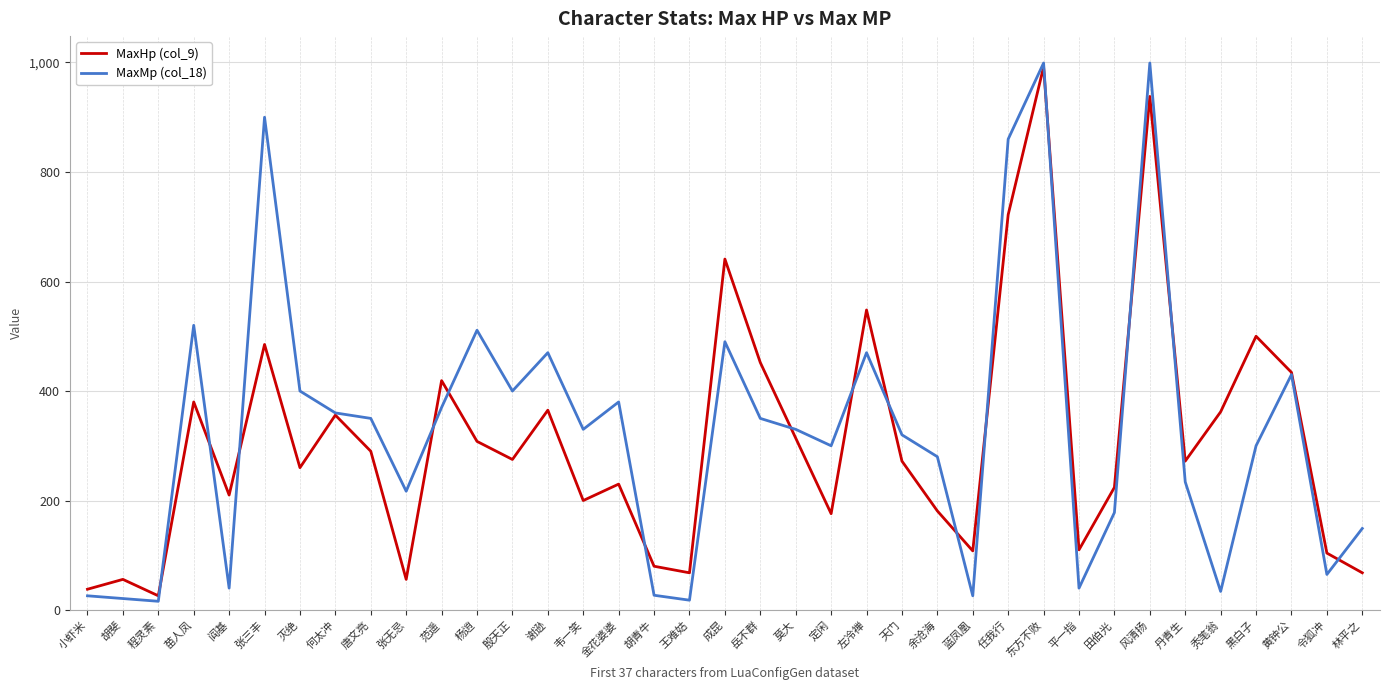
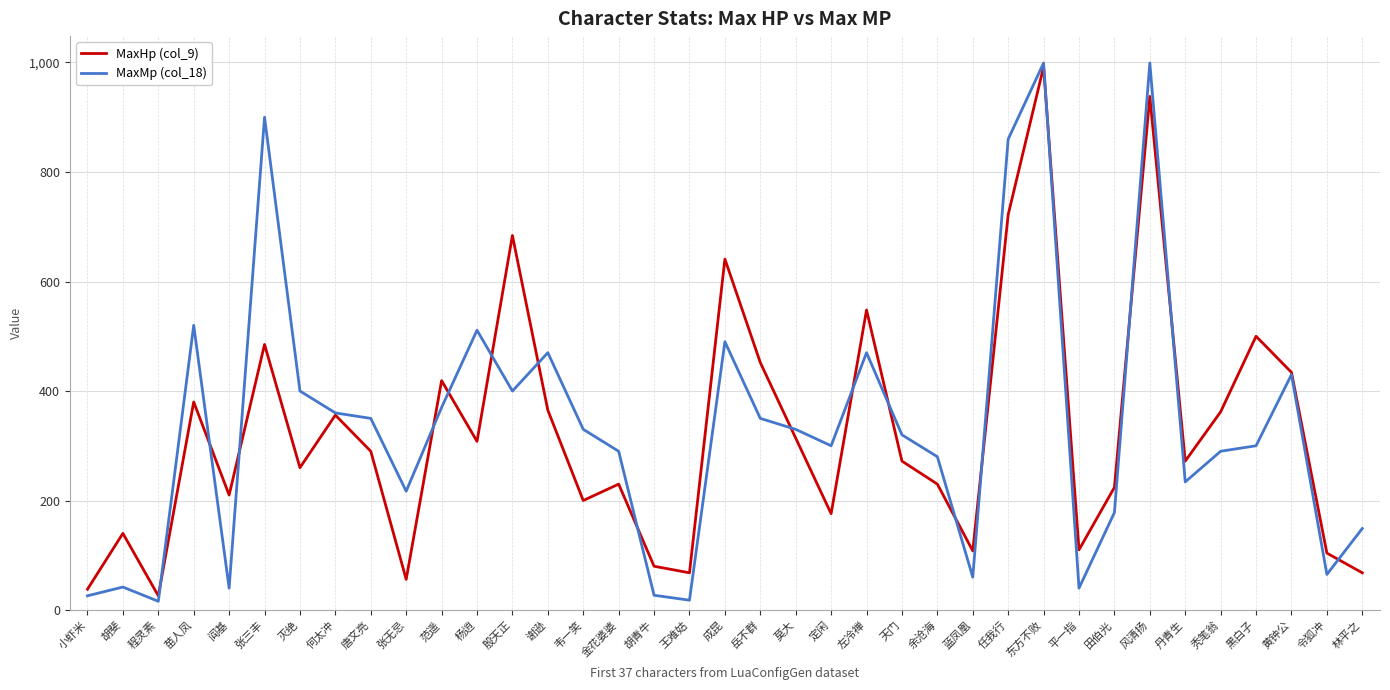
MaxHp (col_9), 胡斐: 60 -> 140
MaxMp (col_18), 胡斐: 20 -> 40
MaxHp (col_9), 殷天正: 280 -> 680
MaxMp (col_18), 金花婆婆: 380 -> 290
MaxHp (col_9), 余沧海: 180 -> 230
MaxMp (col_18), 蓝凤凰: 30 -> 60
MaxMp (col_18), 秃笔翁: 30 -> 290
